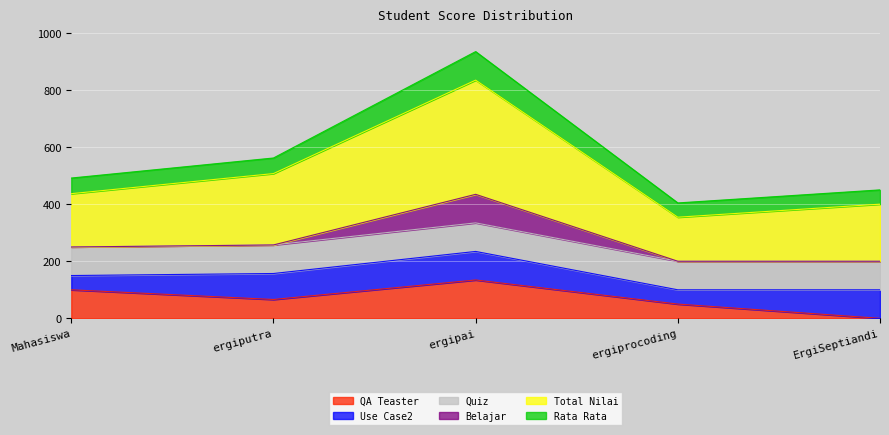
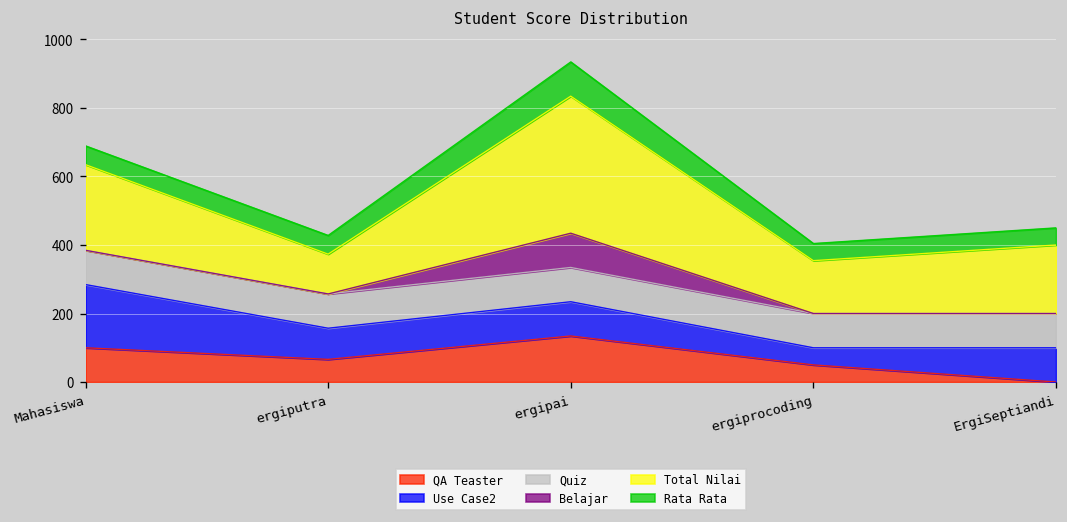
Use Case2, Mahasiswa: 50 -> 180
Total Nilai, Mahasiswa: 190 -> 250
Total Nilai, ergiputra: 250 -> 120
